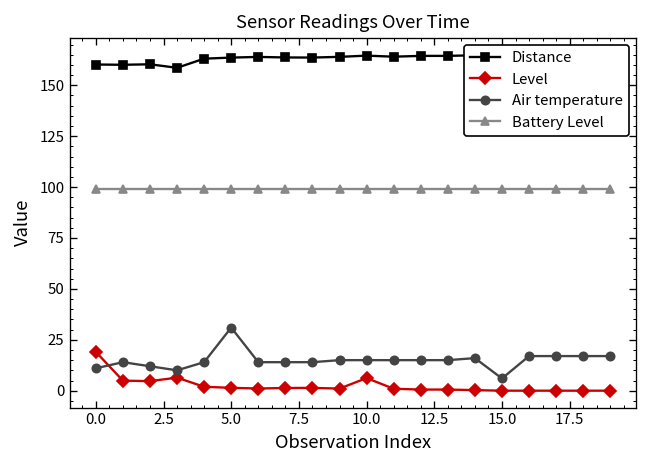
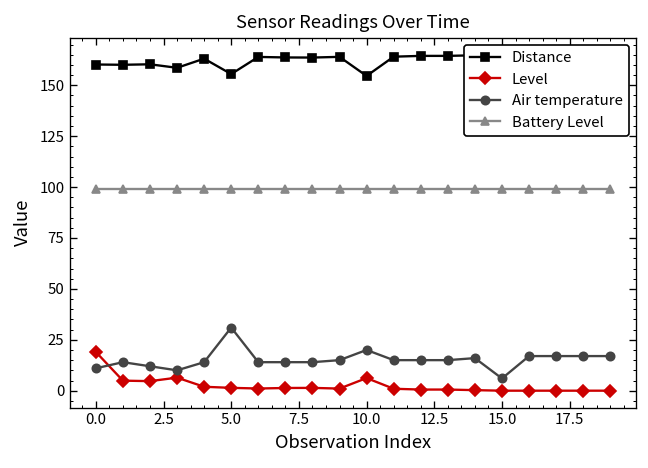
Distance, 5.0: 164 -> 156
Distance, 10.0: 165 -> 155
Air temperature, 10.0: 15 -> 20
